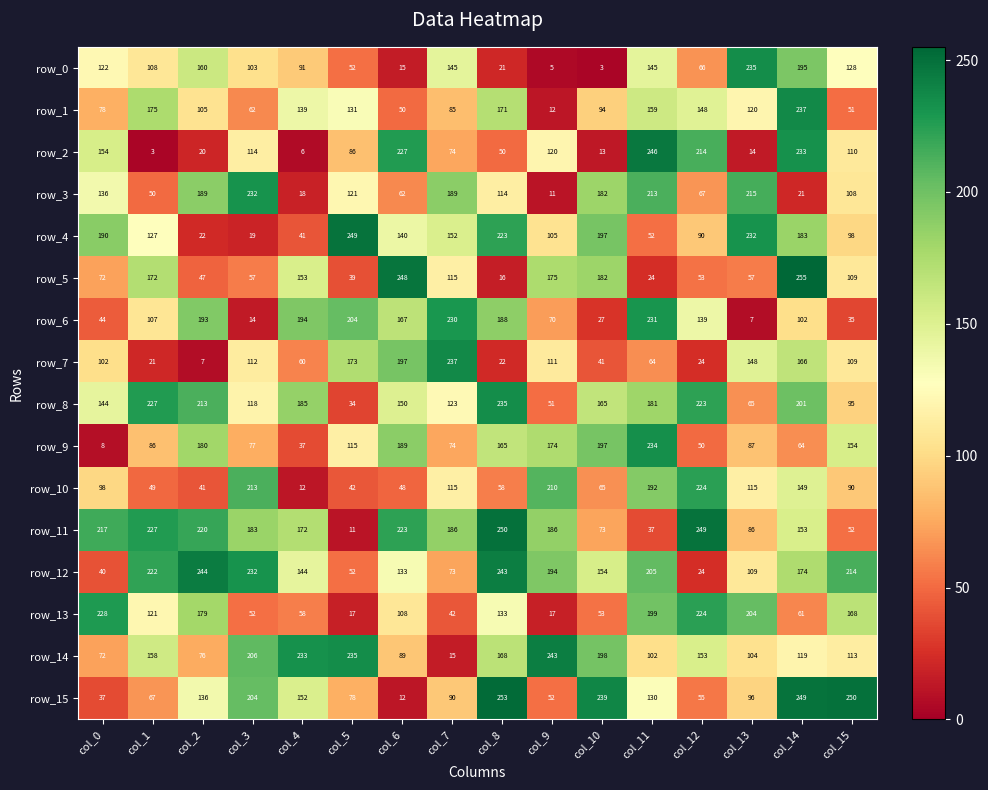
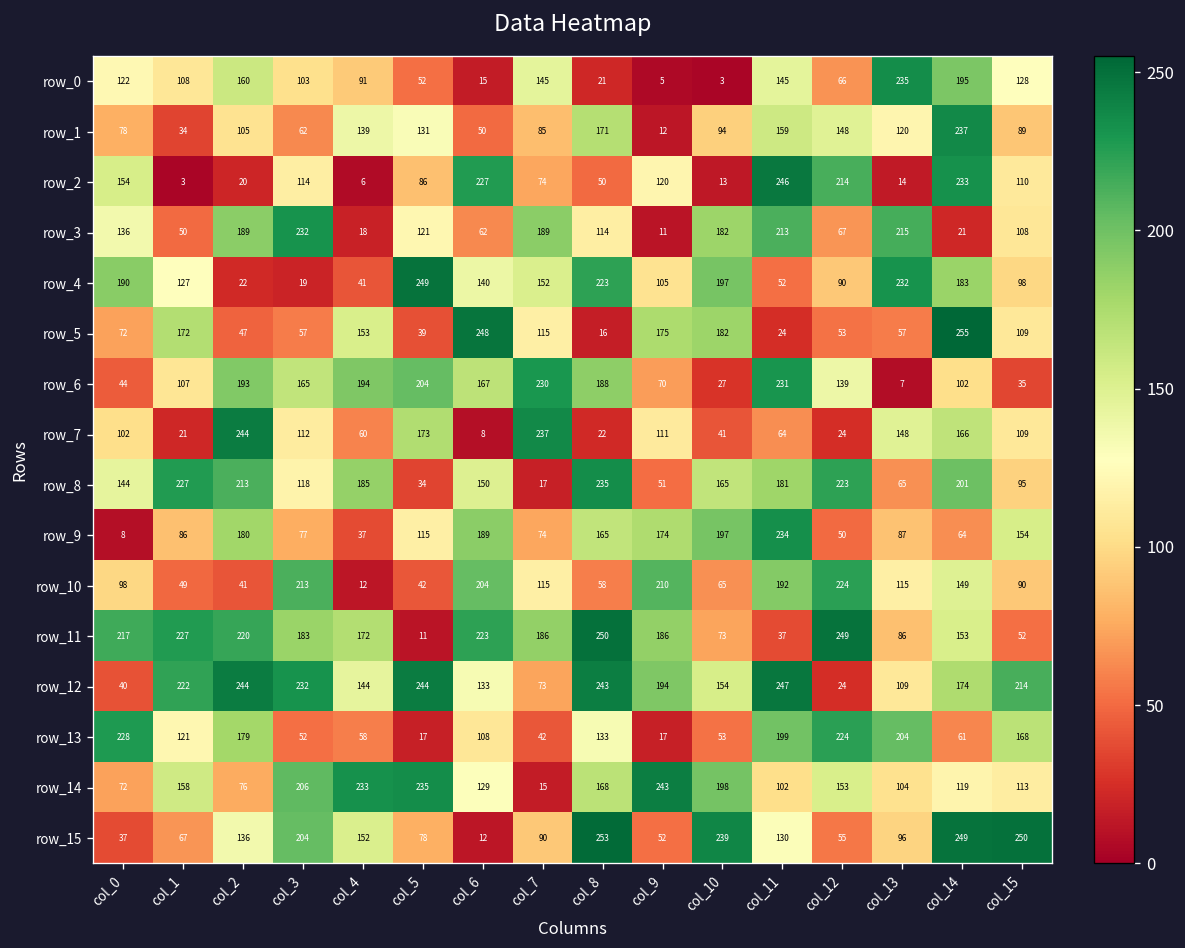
row_1, col_1: 175 -> 34
row_1, col_15: 51 -> 89
row_6, col_3: 14 -> 165
row_7, col_2: 7 -> 244
row_7, col_6: 197 -> 8
row_8, col_7: 123 -> 17
row_10, col_6: 48 -> 204
row_12, col_5: 52 -> 244
row_12, col_11: 205 -> 247
row_14, col_6: 89 -> 129
